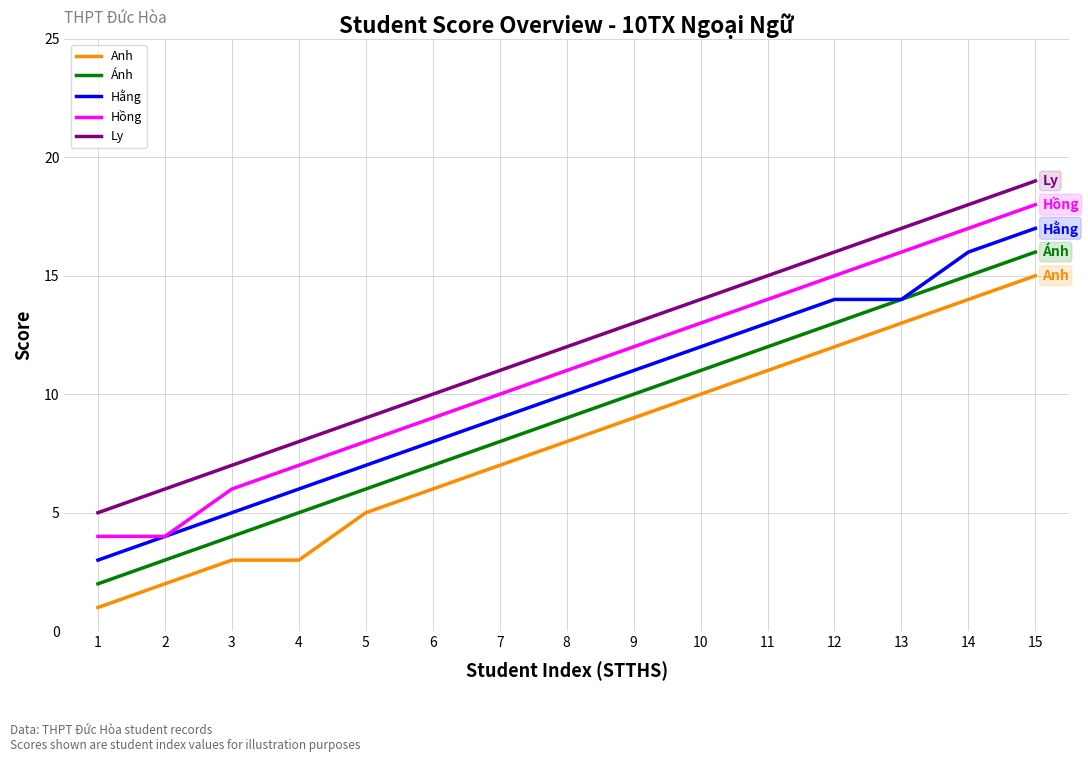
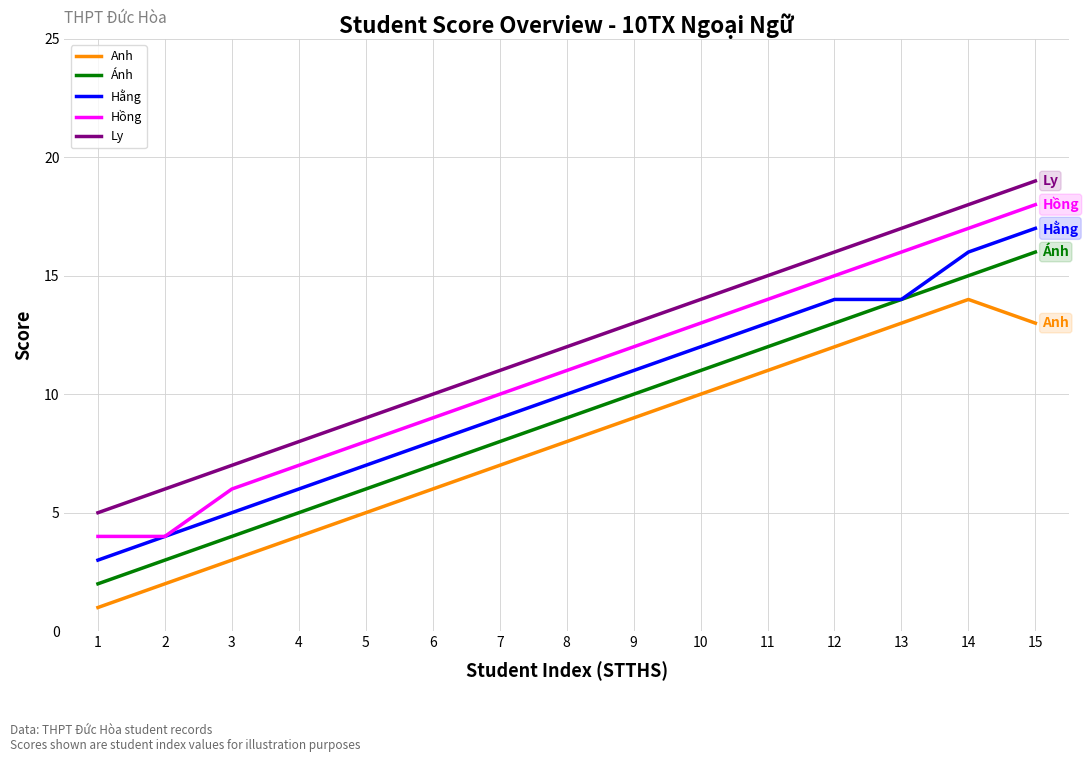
Anh, 4: 3 -> 4
Anh, 15: 15 -> 13
